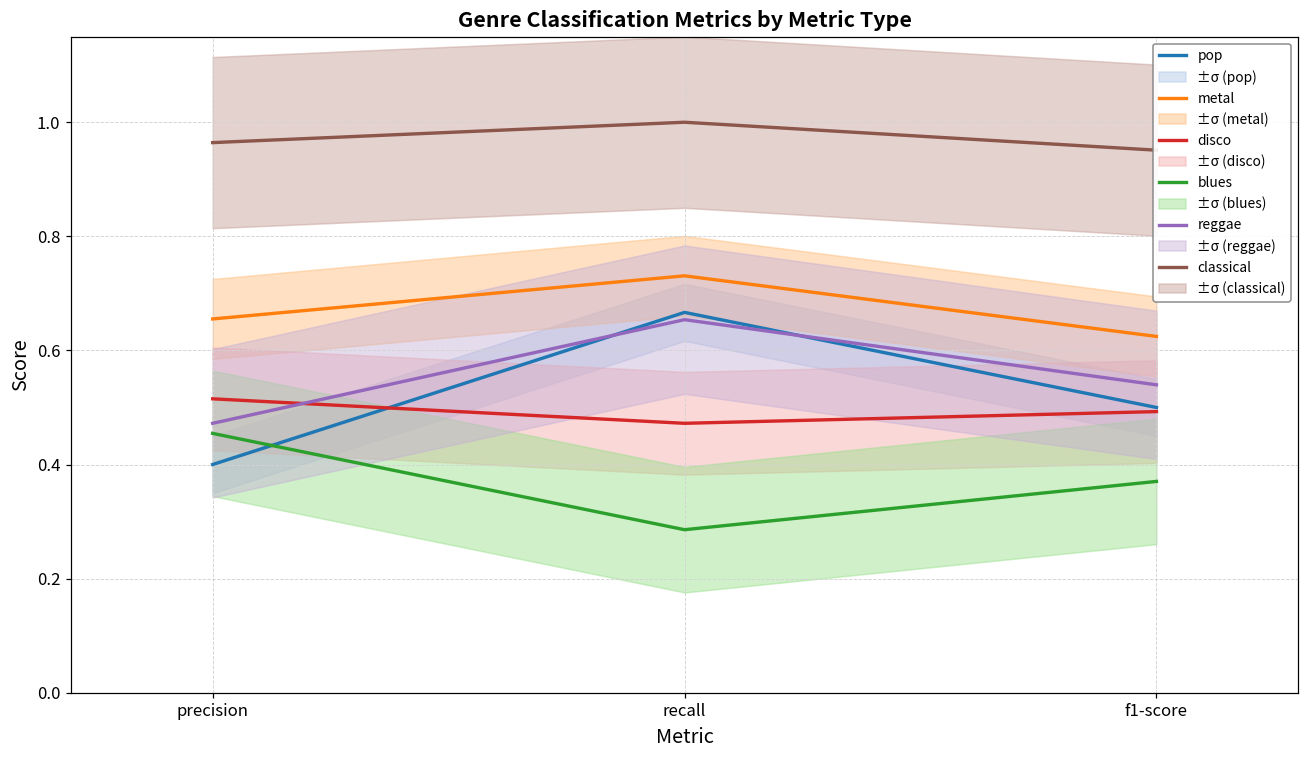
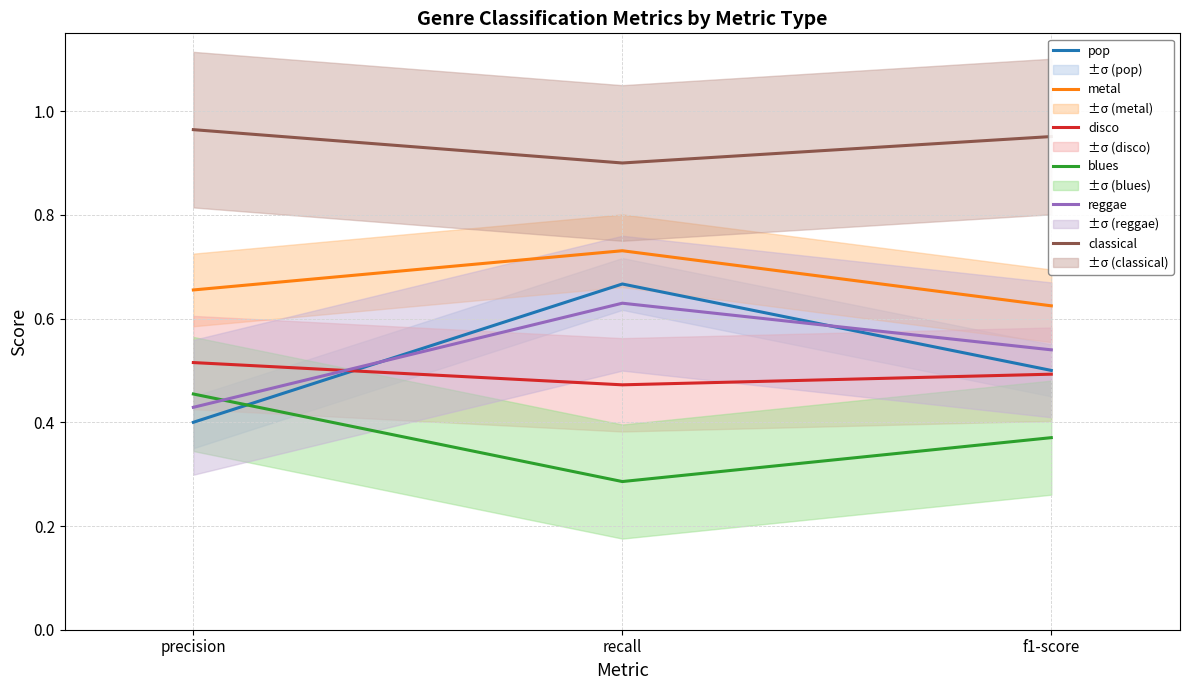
reggae, precision: 0.47 -> 0.43
reggae, recall: 0.65 -> 0.63
classical, recall: 1.0 -> 0.9
